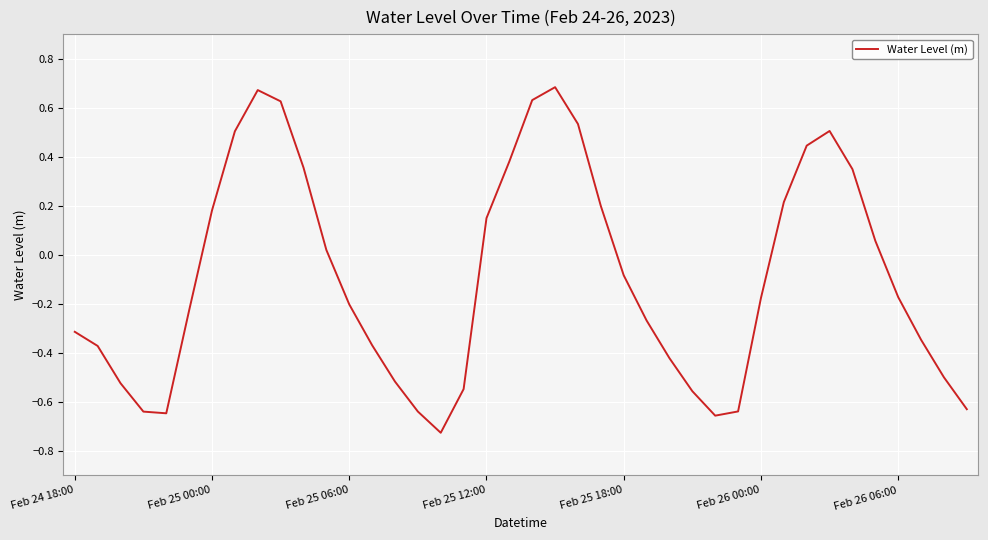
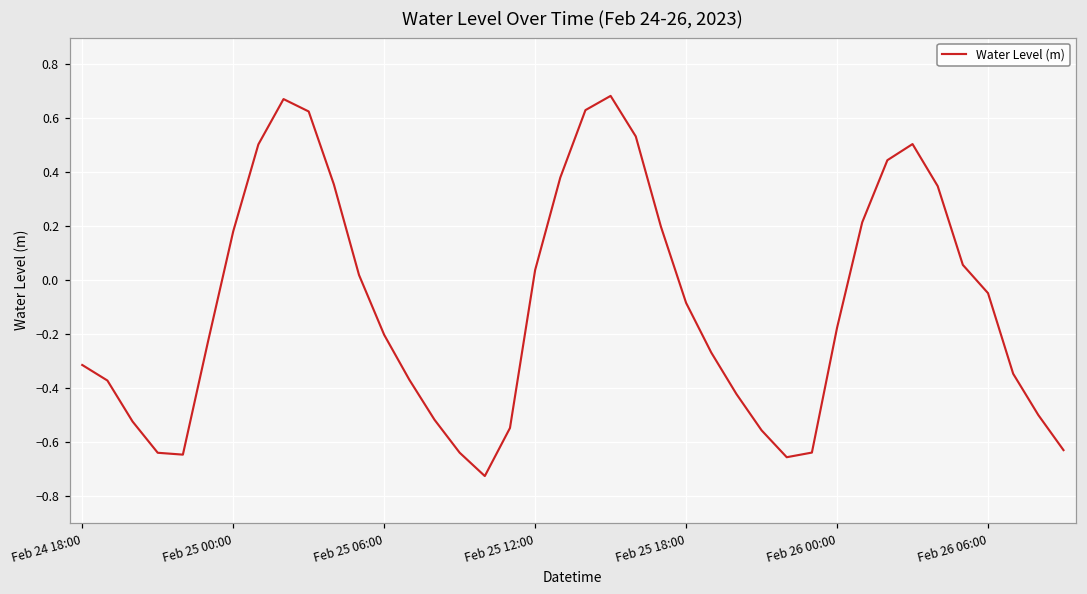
Feb 25 12:00: 0.15 -> 0.04
Feb 26 06:00: -0.17 -> -0.05
